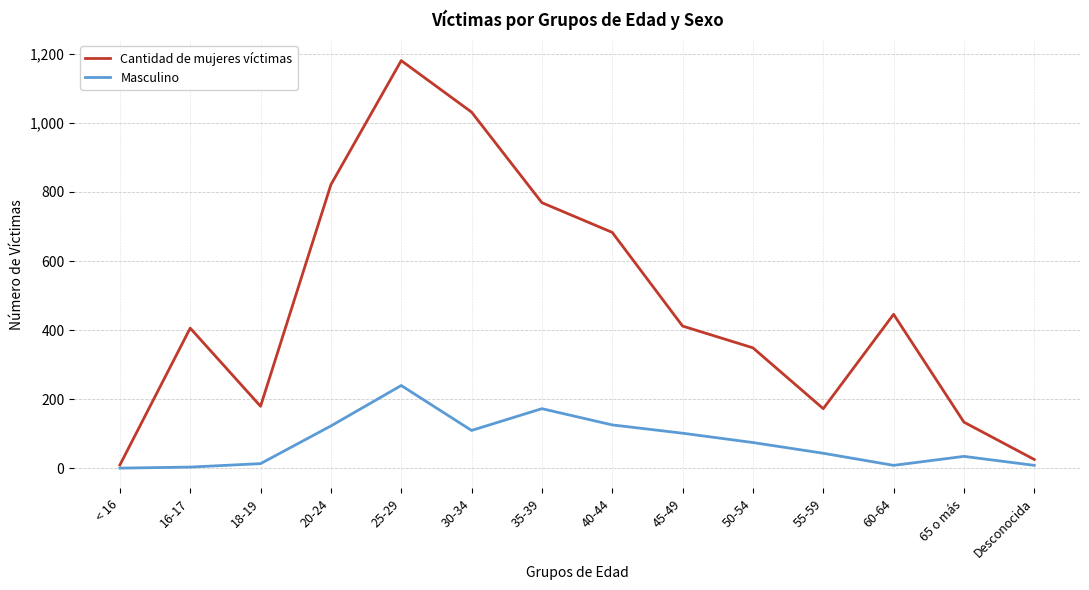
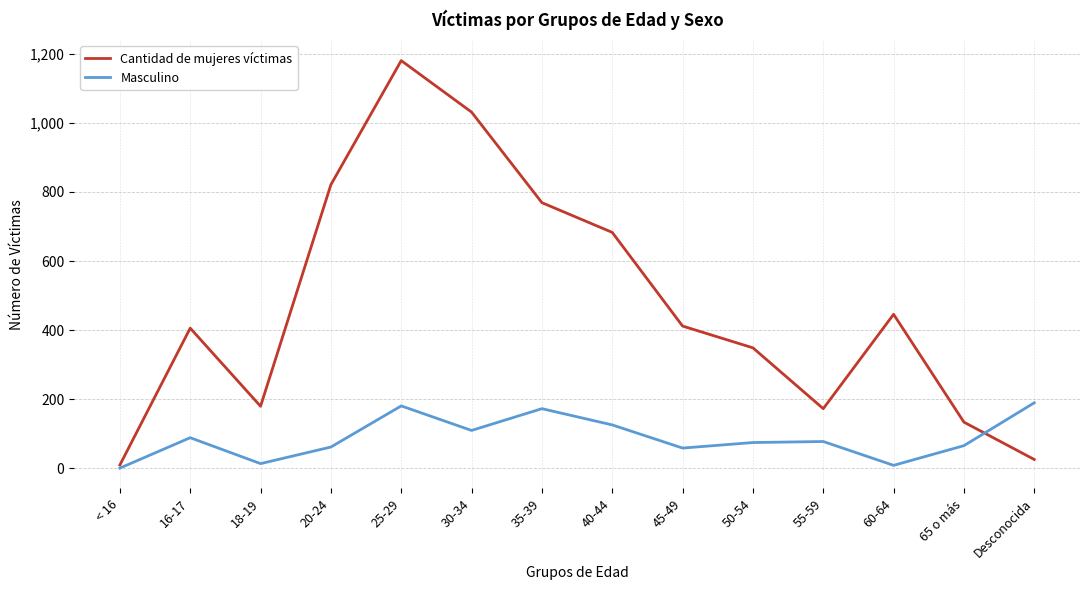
Masculino, 16-17: 0 -> 90
Masculino, 20-24: 120 -> 60
Masculino, 25-29: 240 -> 180
Masculino, 45-49: 100 -> 60
Masculino, 55-59: 40 -> 80
Masculino, 65 o más: 40 -> 70
Masculino, Desconocida: 10 -> 190
